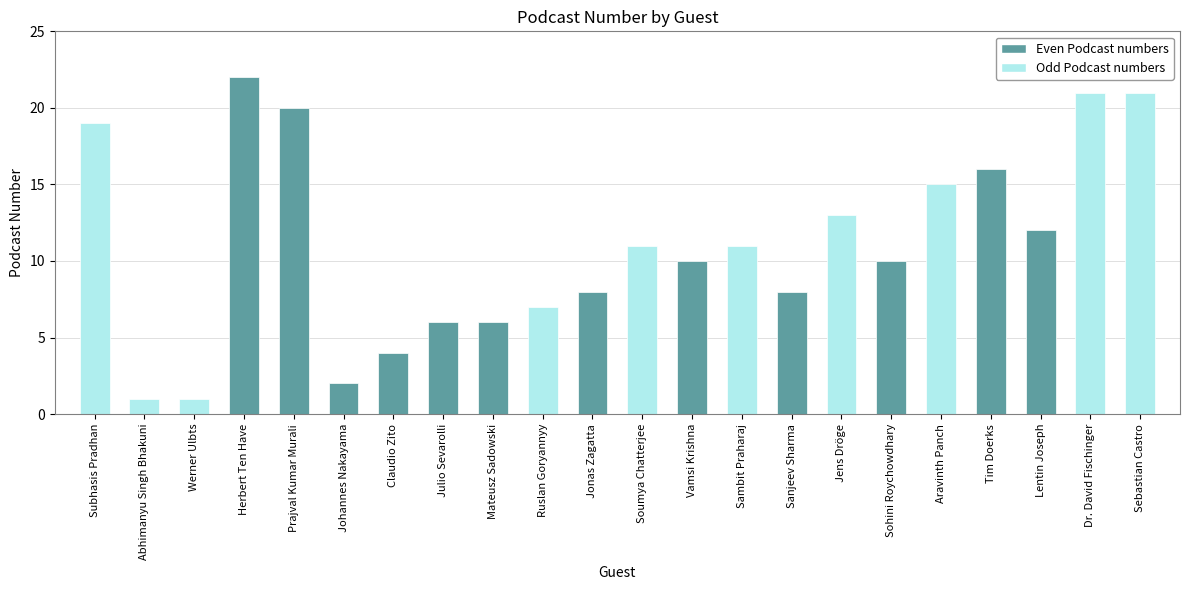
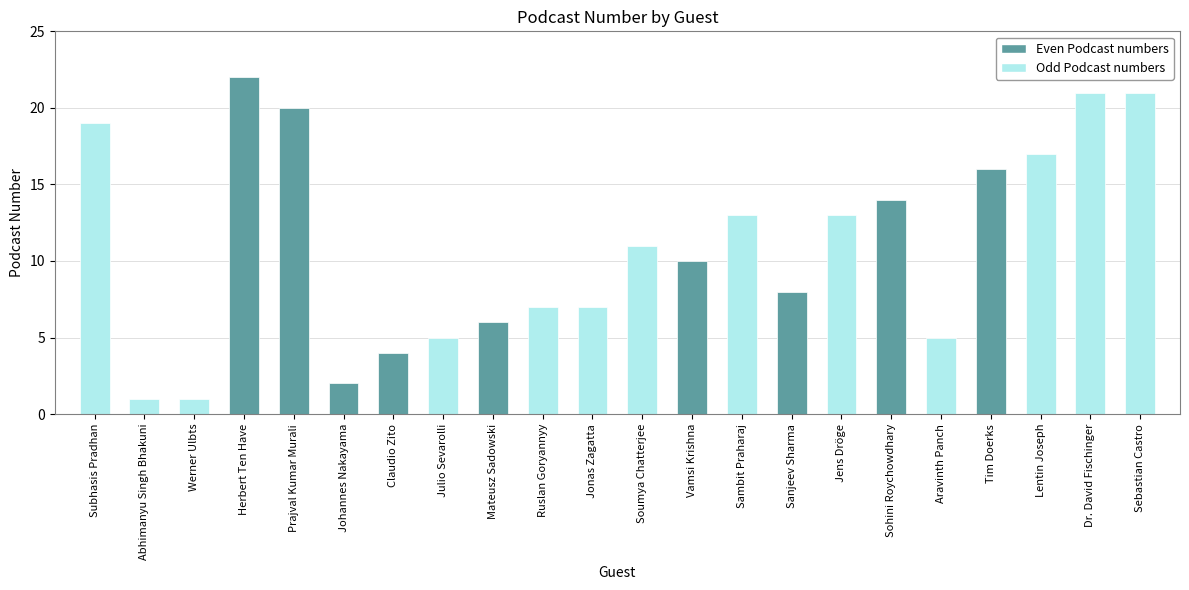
Julio Sevarolli: 6 -> 5
Jonas Zagatta: 8 -> 7
Sambit Praharaj: 11 -> 13
Sohini Roychowdhary: 10 -> 14
Aravinth Panch: 15 -> 5
Lentin Joseph: 12 -> 17
